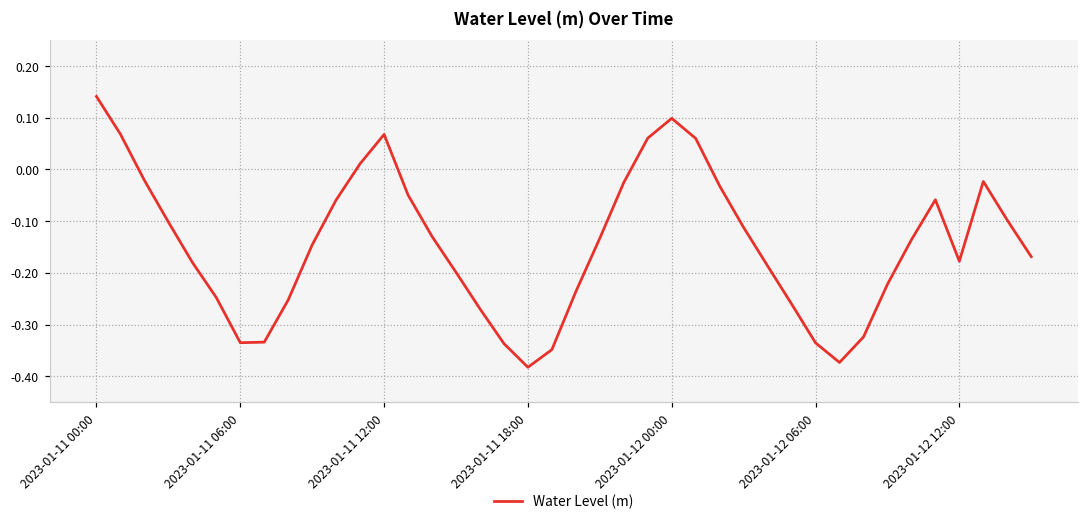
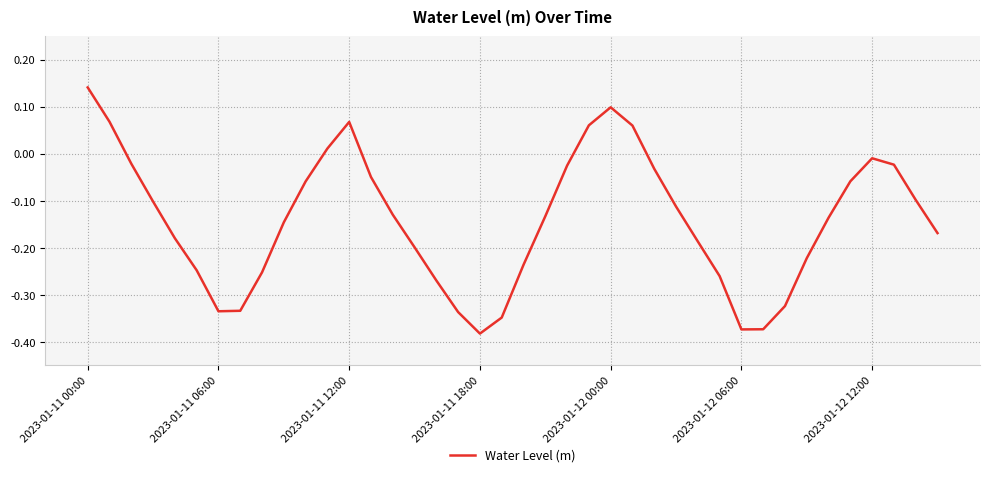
2023-01-12 06:00: -0.34 -> -0.37
2023-01-12 12:00: -0.18 -> -0.01
